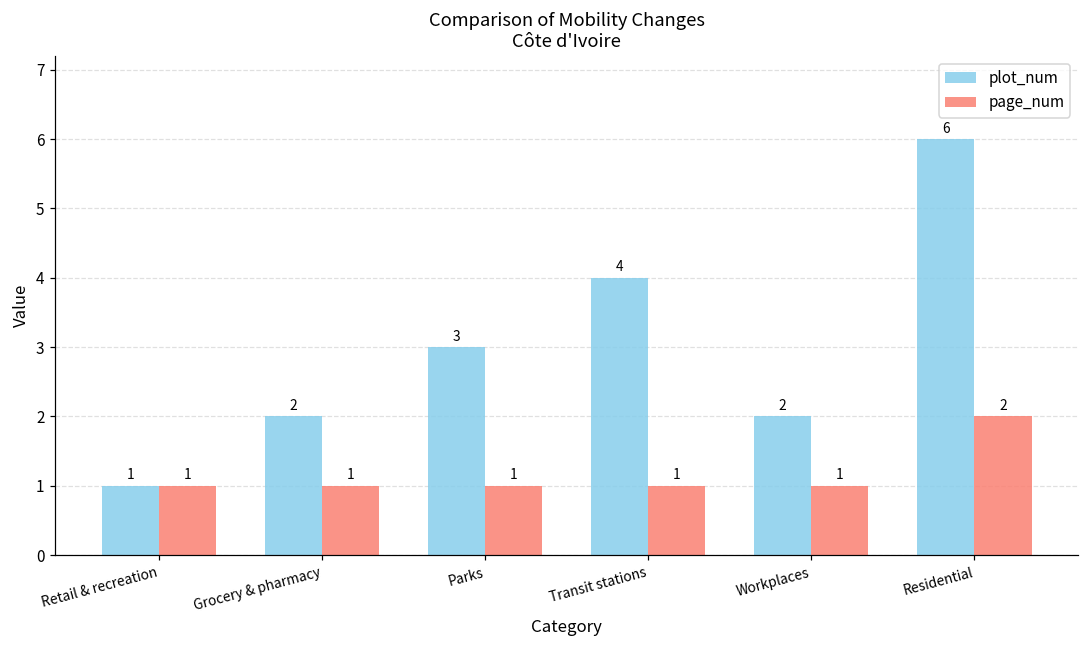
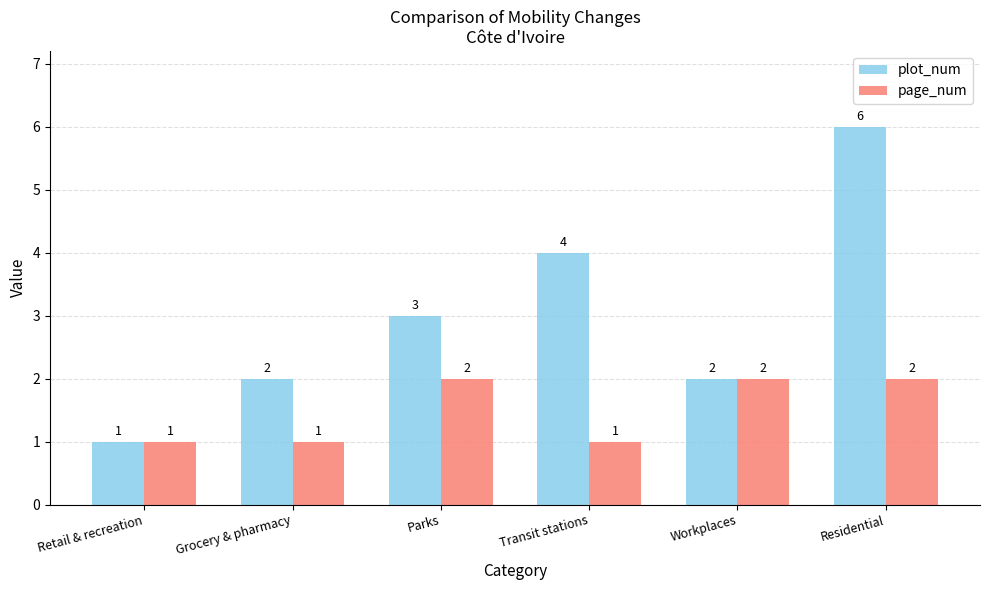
page_num, Parks: 1 -> 2
page_num, Workplaces: 1 -> 2
